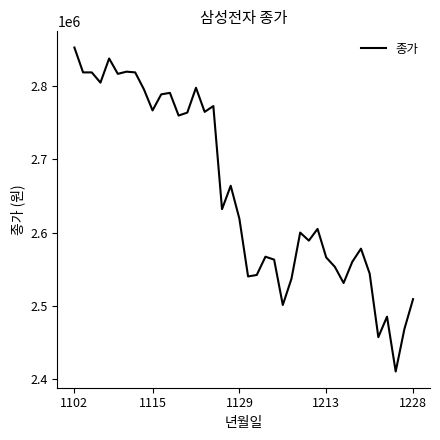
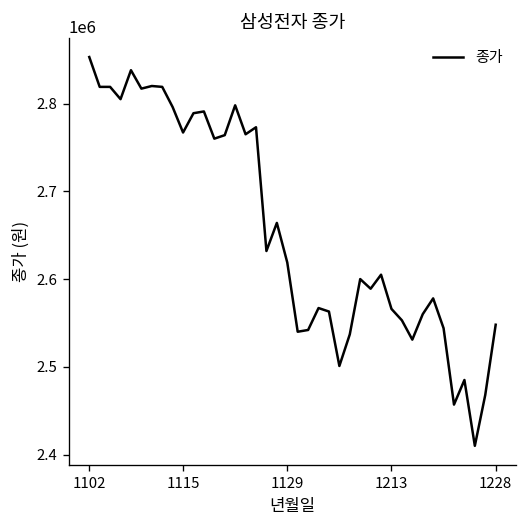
1228: 2510000 -> 2550000
